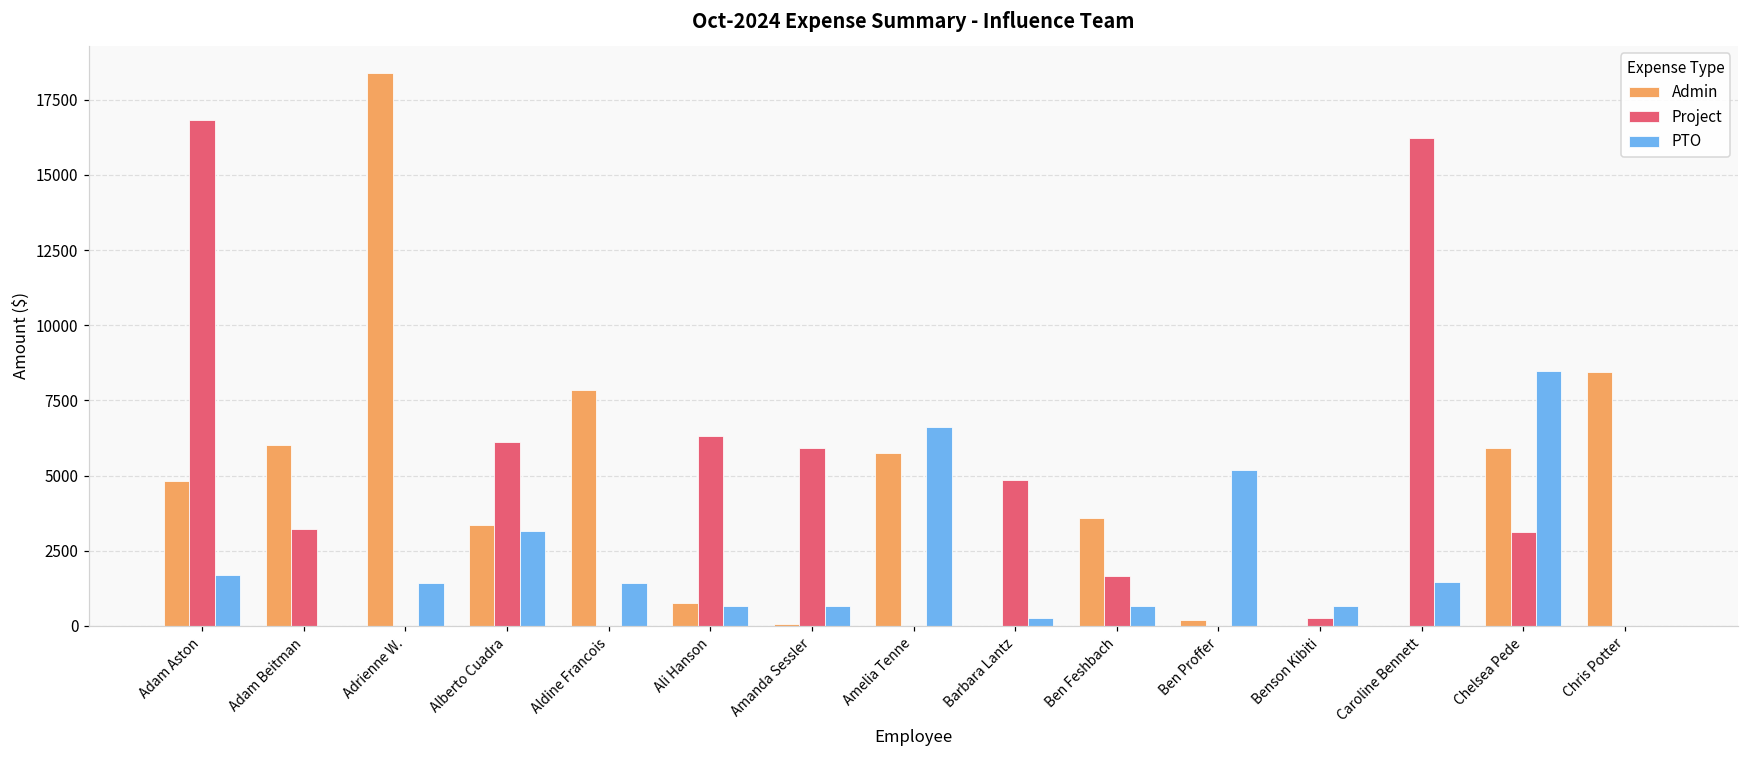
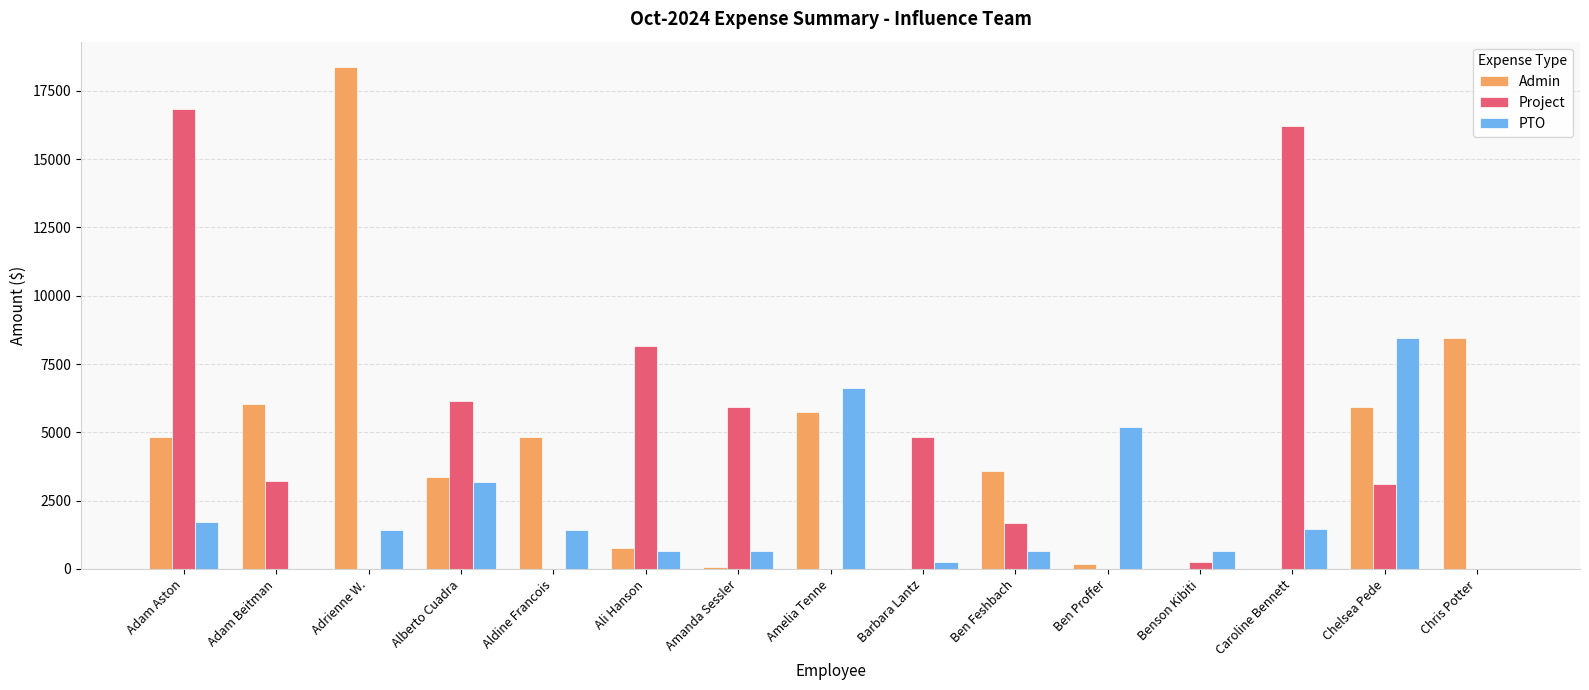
Admin, Aldine Francois: 7800 -> 4800
Project, Ali Hanson: 6300 -> 8200
